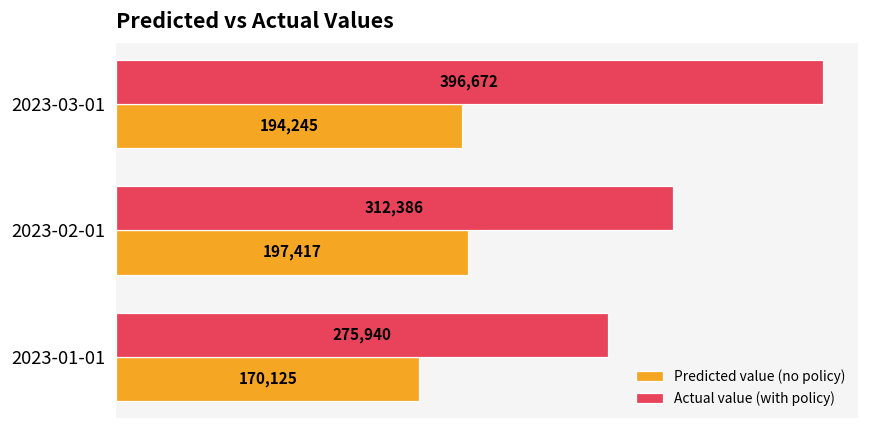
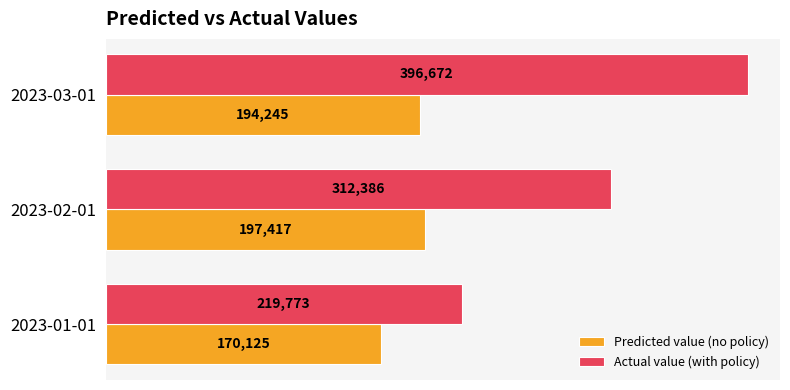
Actual value (with policy), 2023-01-01: 275,940 -> 219,773
